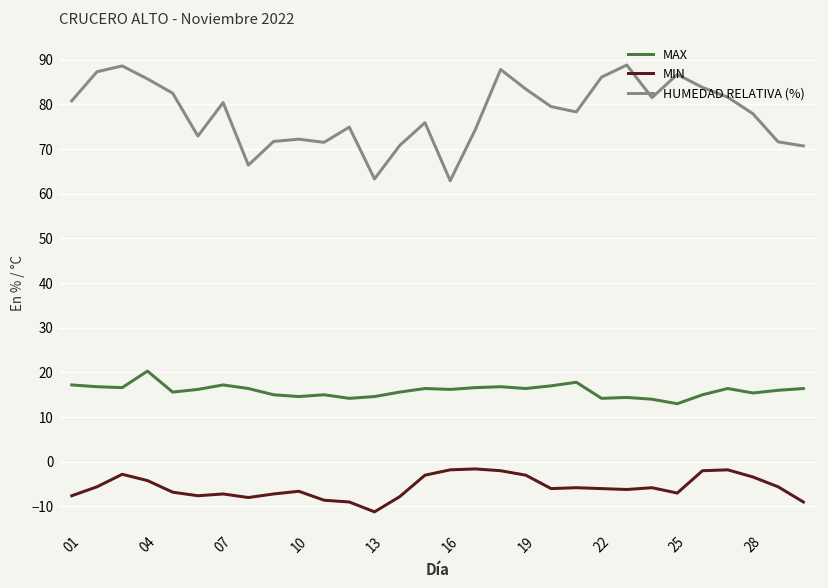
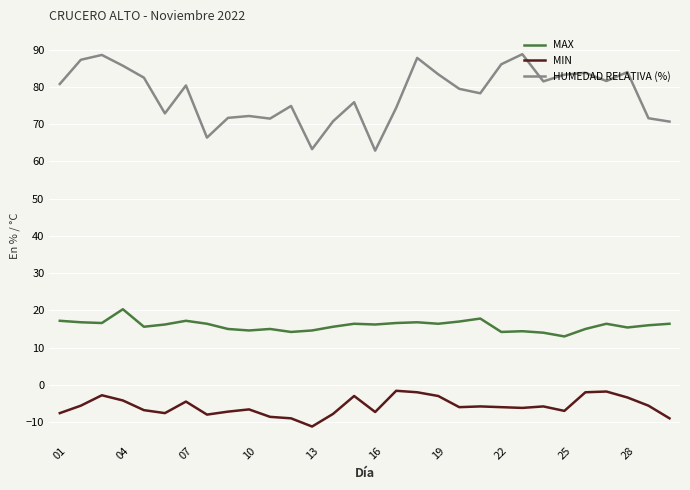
MIN, 07: -7 -> -5
MIN, 16: -2 -> -7
HUMEDAD RELATIVA (%), 25: 87 -> 83
HUMEDAD RELATIVA (%), 28: 78 -> 84
